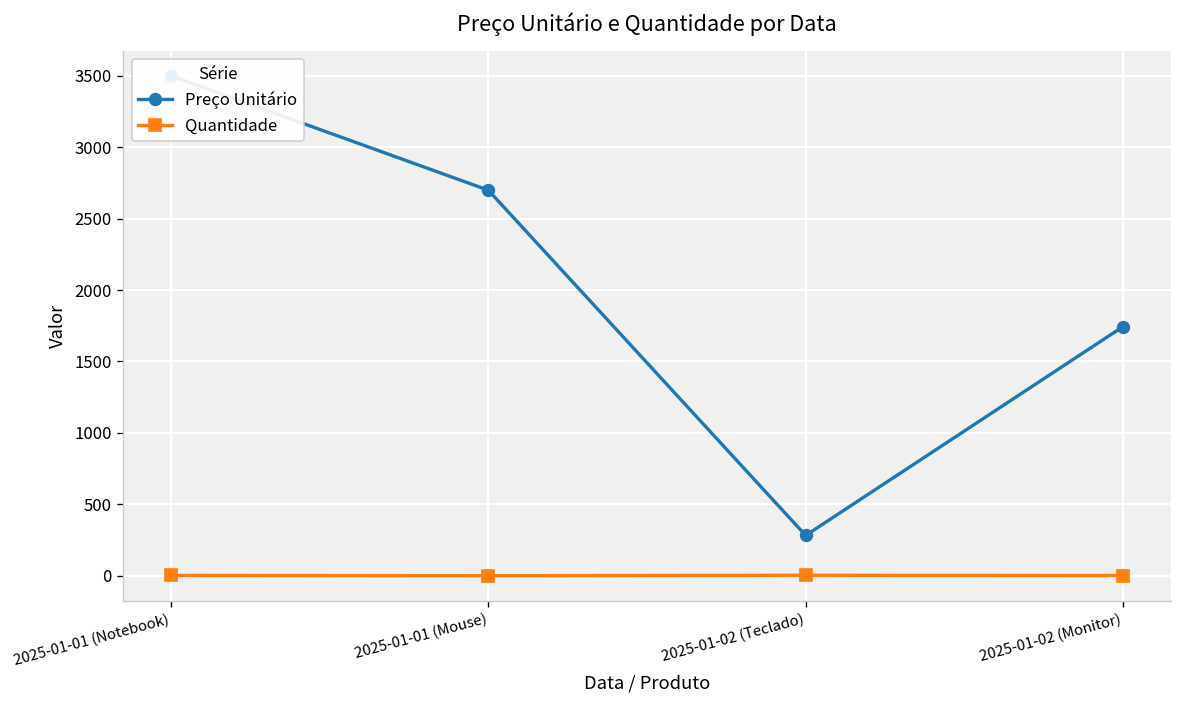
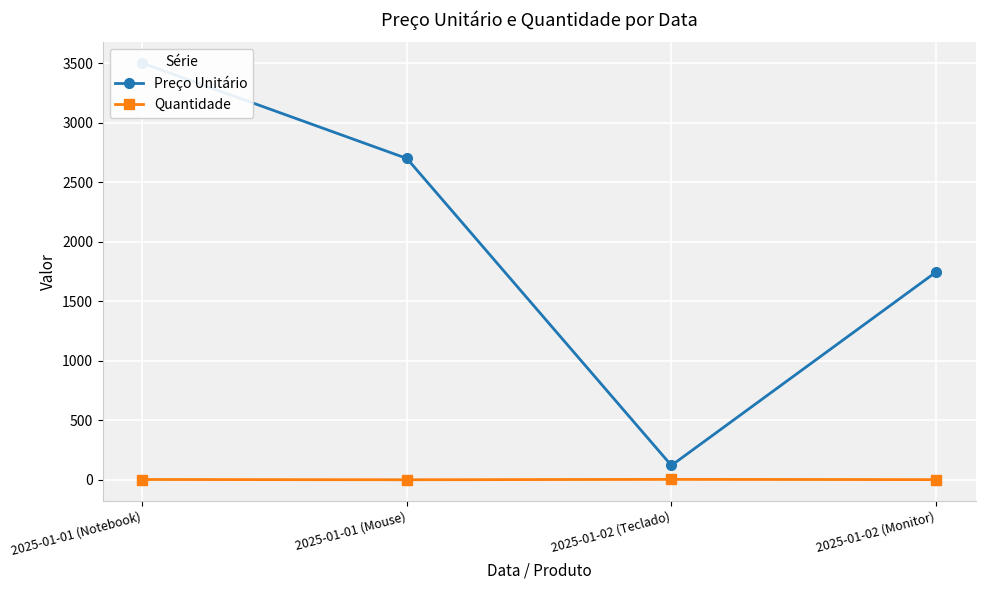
Preço Unitário, 2025-01-02 (Teclado): 280 -> 120
